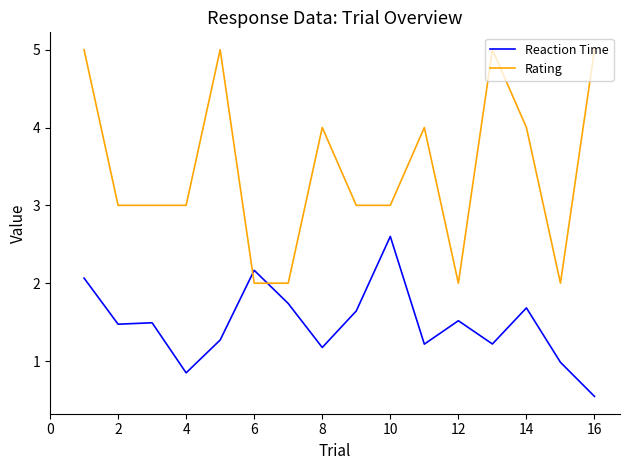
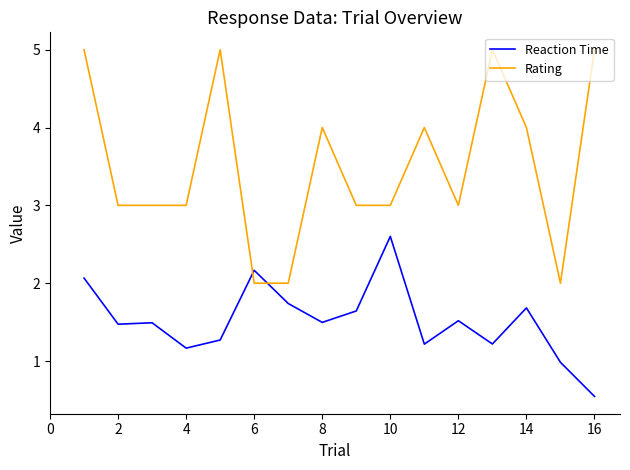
Reaction Time, 4: 0.8 -> 1.2
Reaction Time, 8: 1.2 -> 1.5
Rating, 12: 2 -> 3
